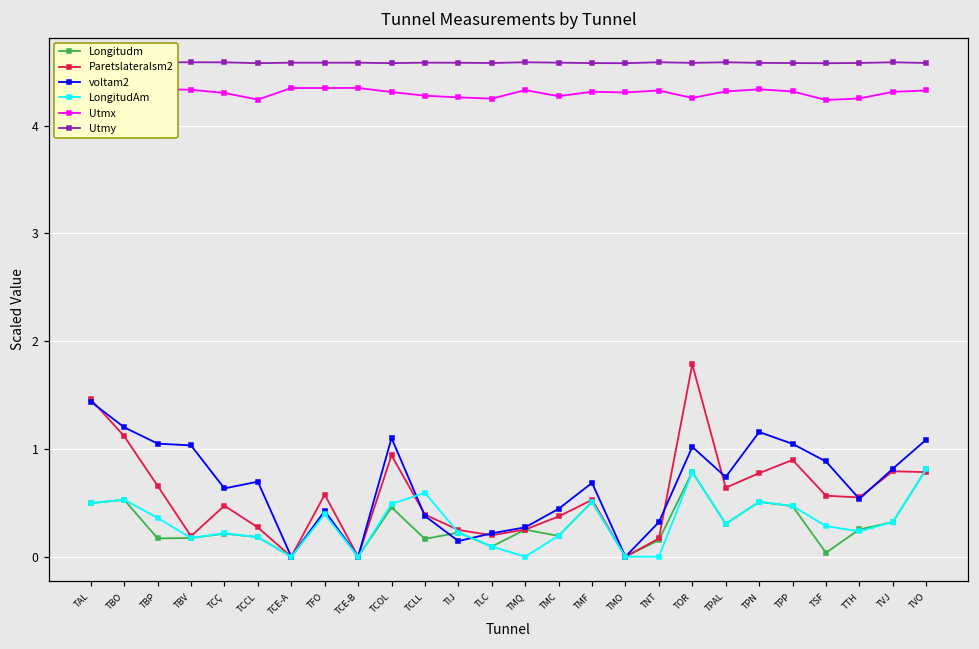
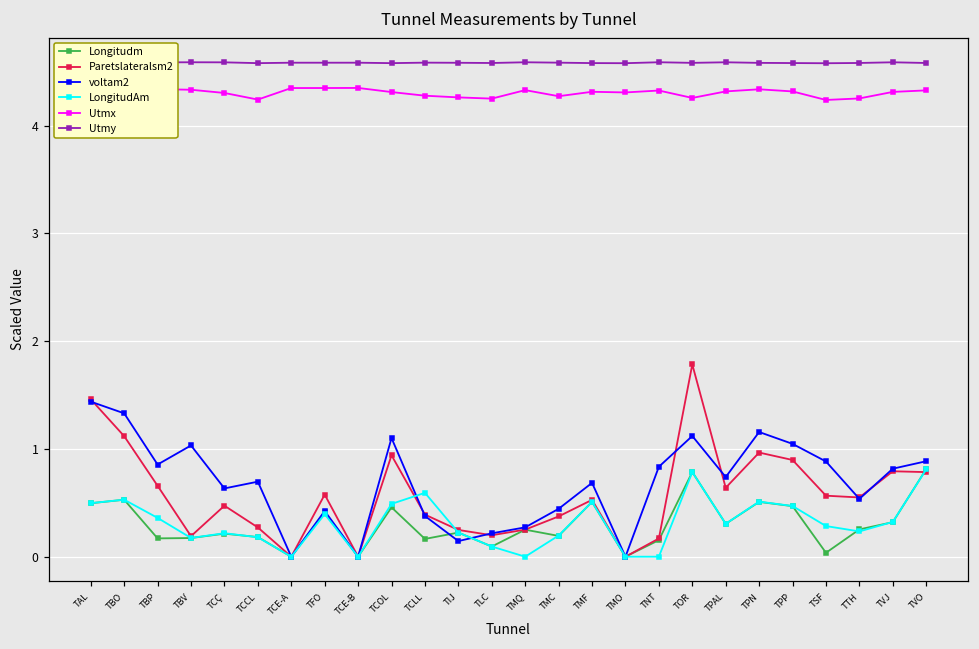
voltam2, TBO: 1.2 -> 1.3
voltam2, TBP: 1.0 -> 0.9
voltam2, TNT: 0.3 -> 0.8
voltam2, TOR: 1.0 -> 1.1
Paretslateralsm2, TPN: 0.8 -> 1.0
voltam2, TVO: 1.1 -> 0.9
